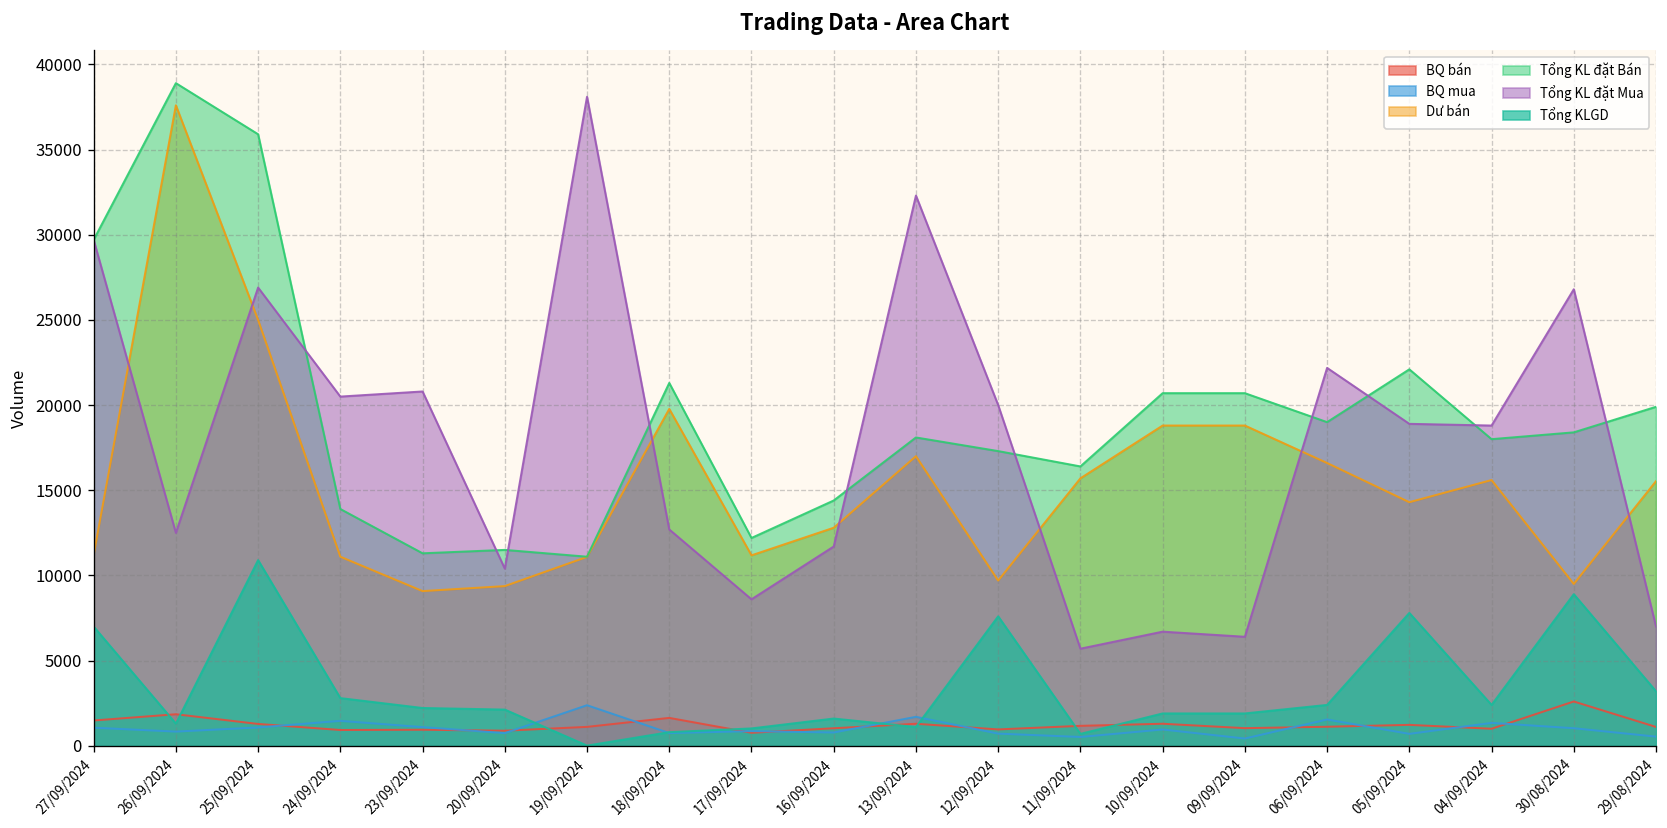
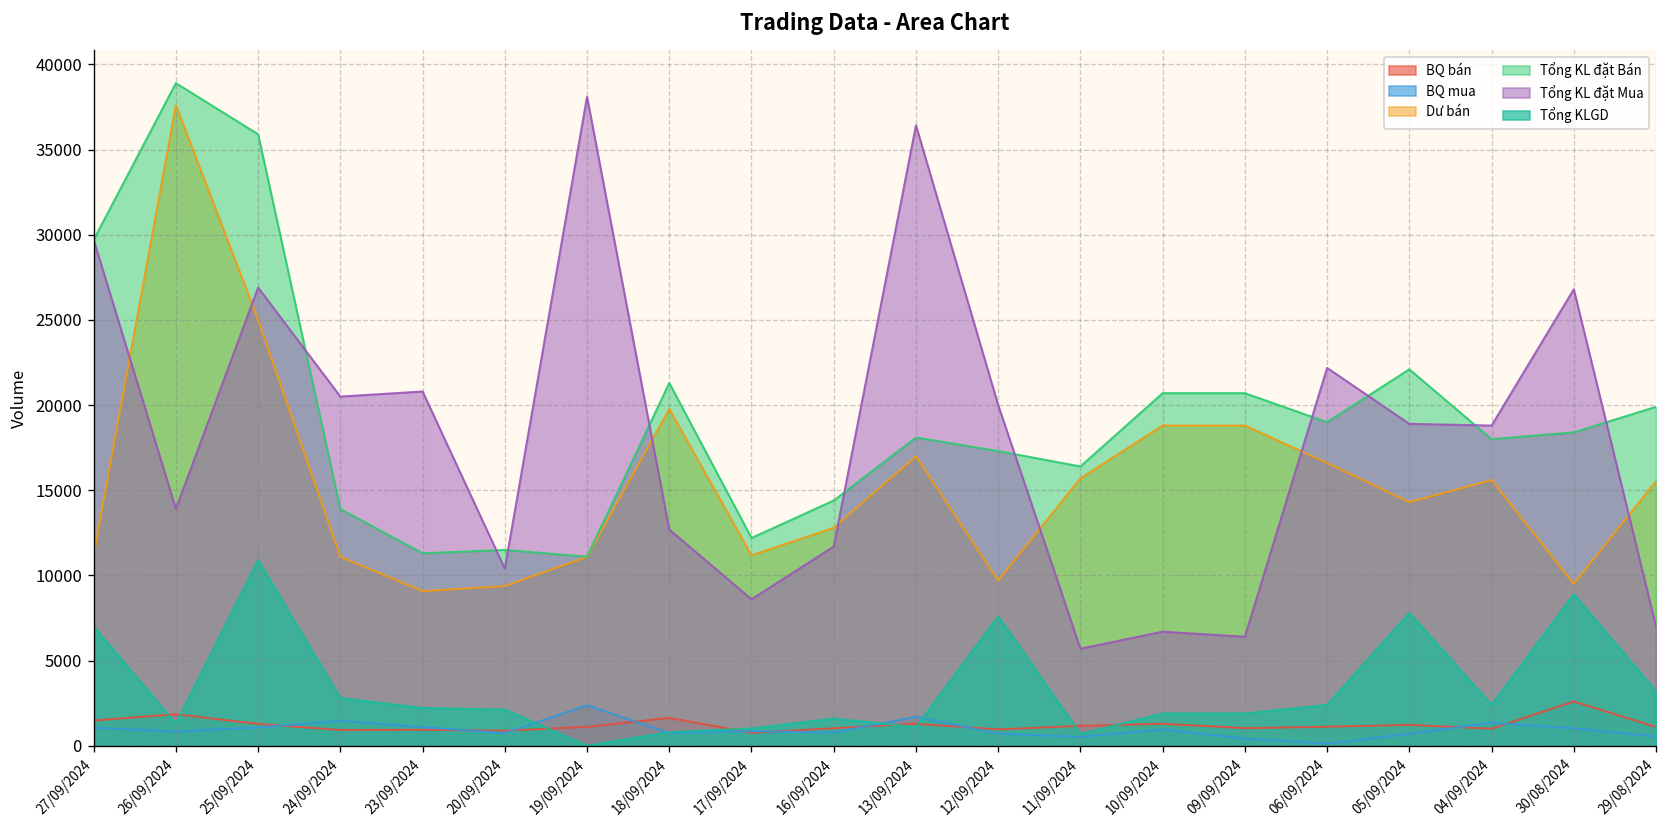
Tổng KL đặt Mua, 26/09/2024: 12500 -> 13900
Tổng KL đặt Mua, 13/09/2024: 32300 -> 36400
BQ mua, 06/09/2024: 1500 -> 100
